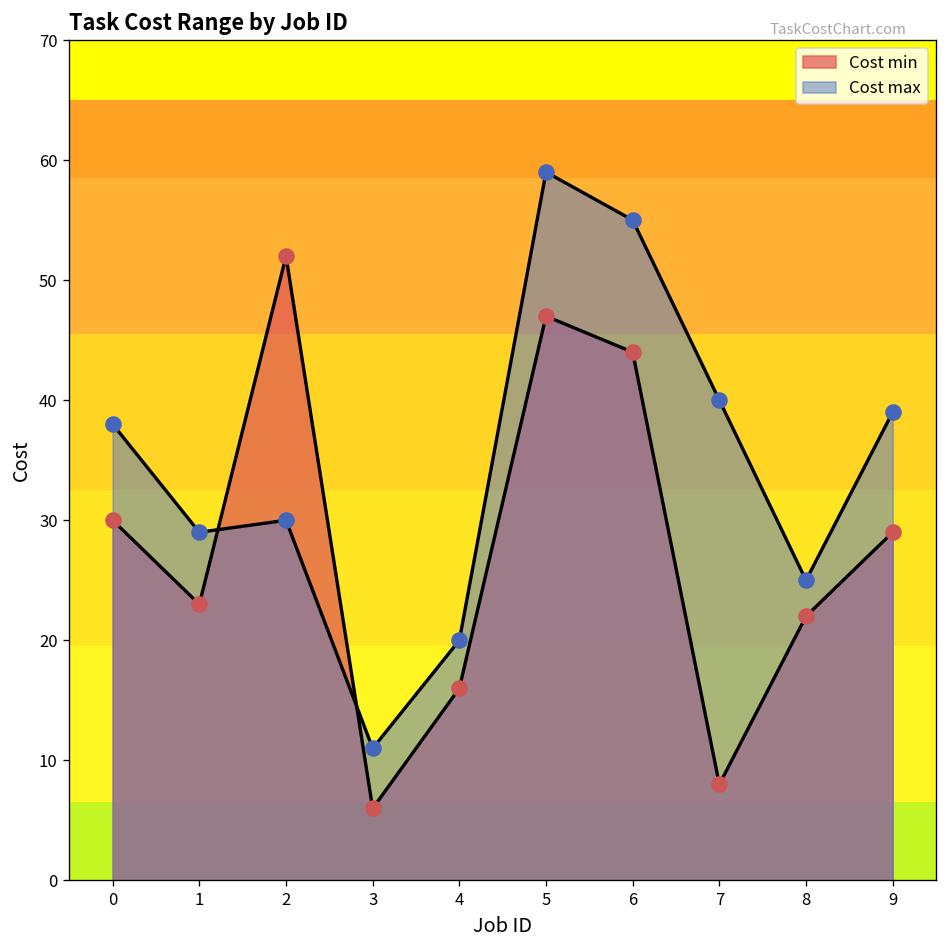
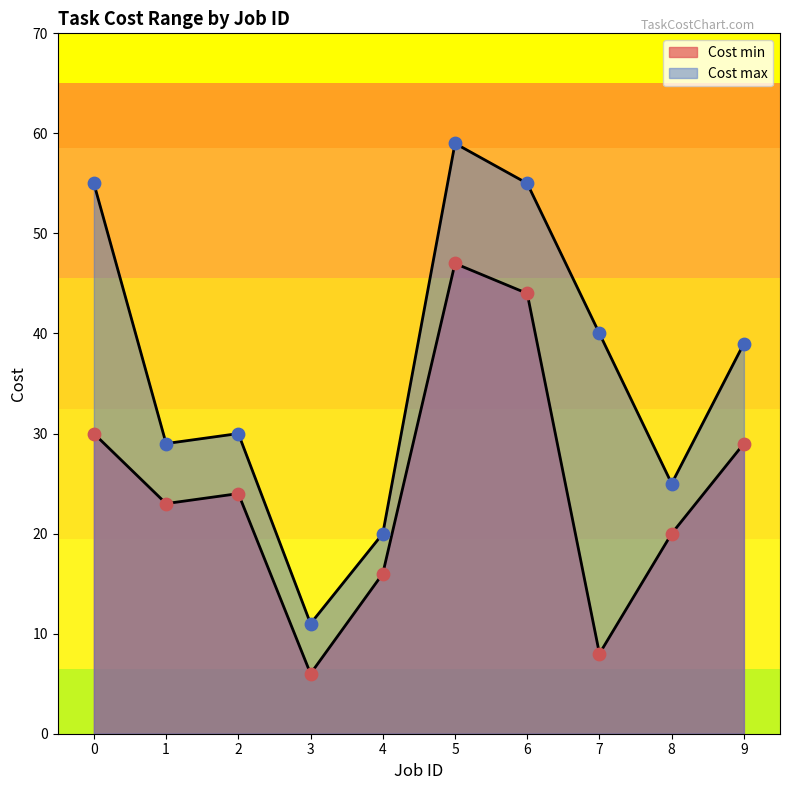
Cost max, 0: 38 -> 55
Cost min, 2: 52 -> 24
Cost min, 8: 22 -> 20
